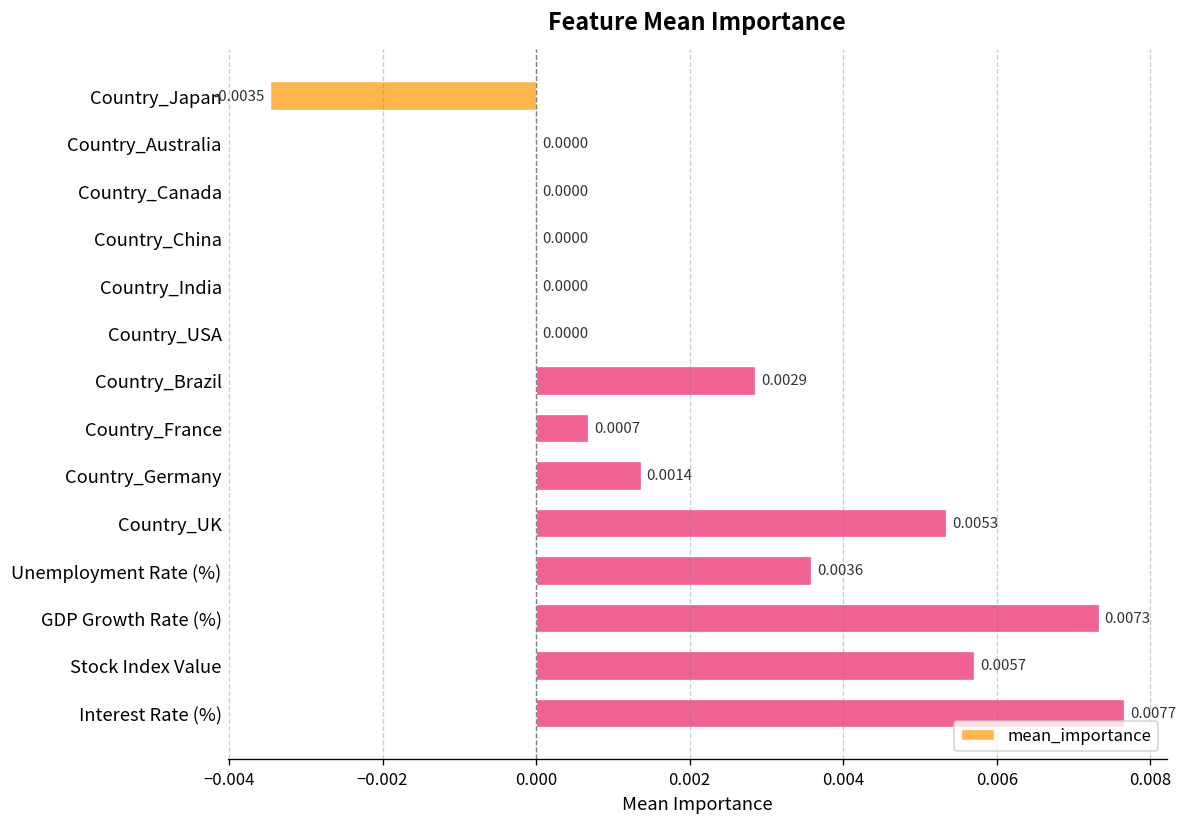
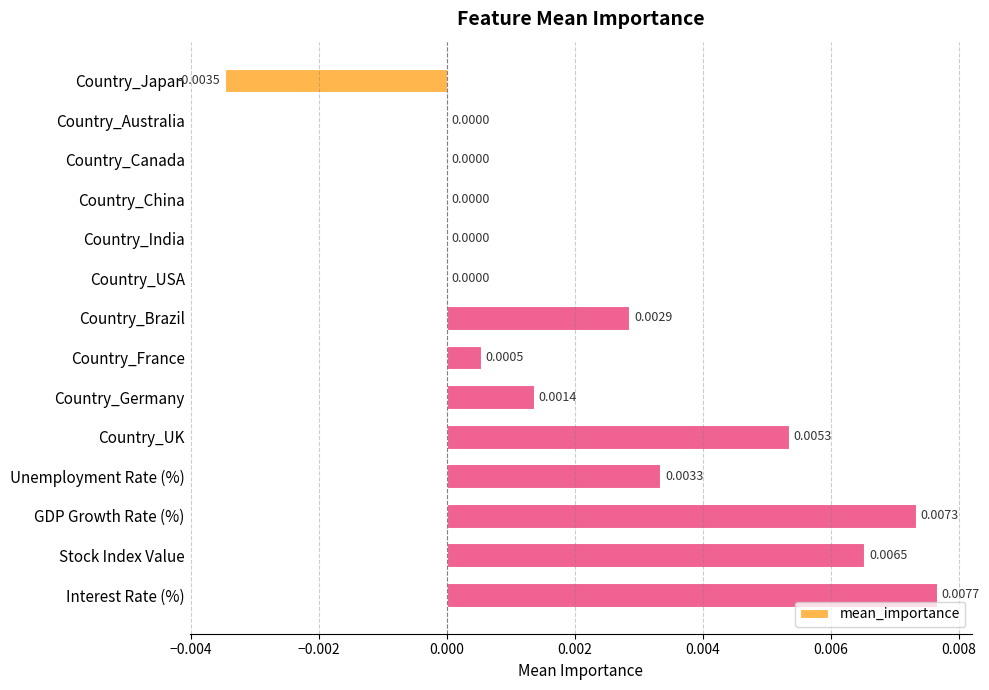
Country_France: 0.0007 -> 0.0005
Unemployment Rate (%): 0.0036 -> 0.0033
Stock Index Value: 0.0057 -> 0.0065
